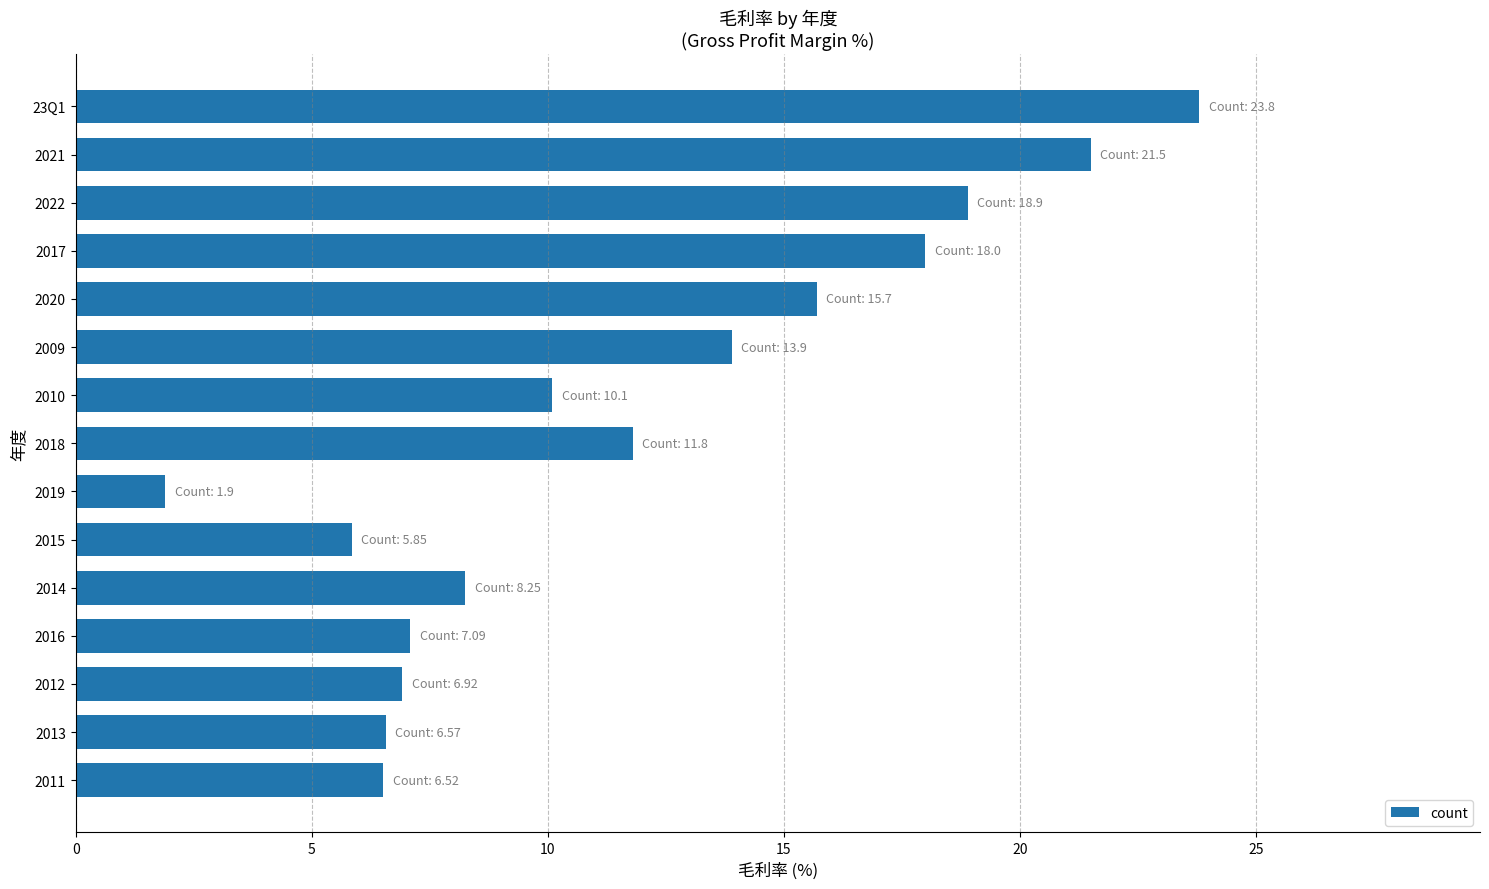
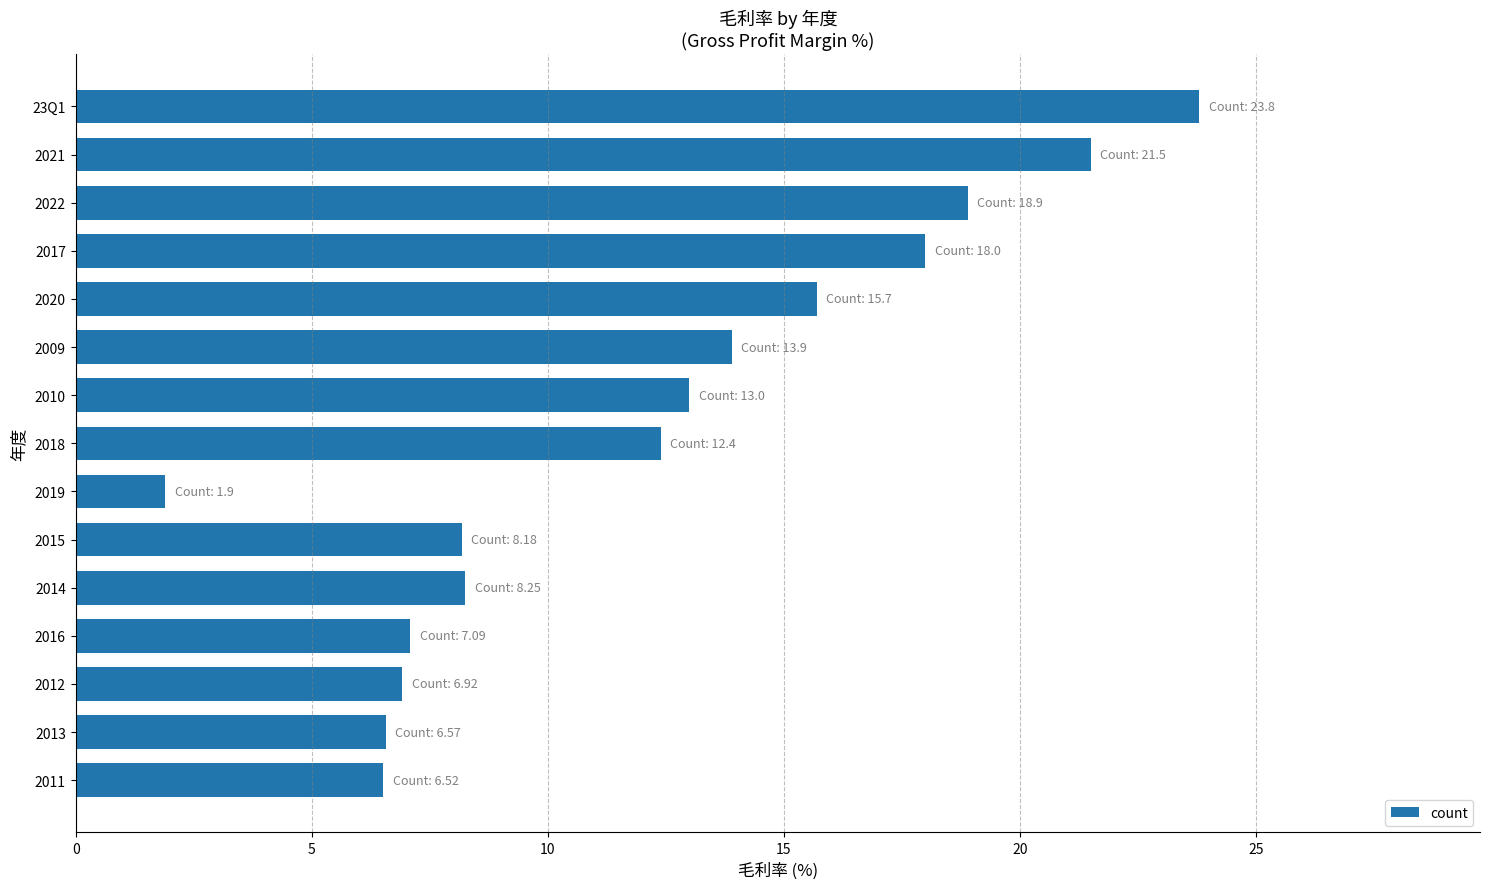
2010: 10.1 -> 13.0
2018: 11.8 -> 12.4
2015: 5.85 -> 8.18
